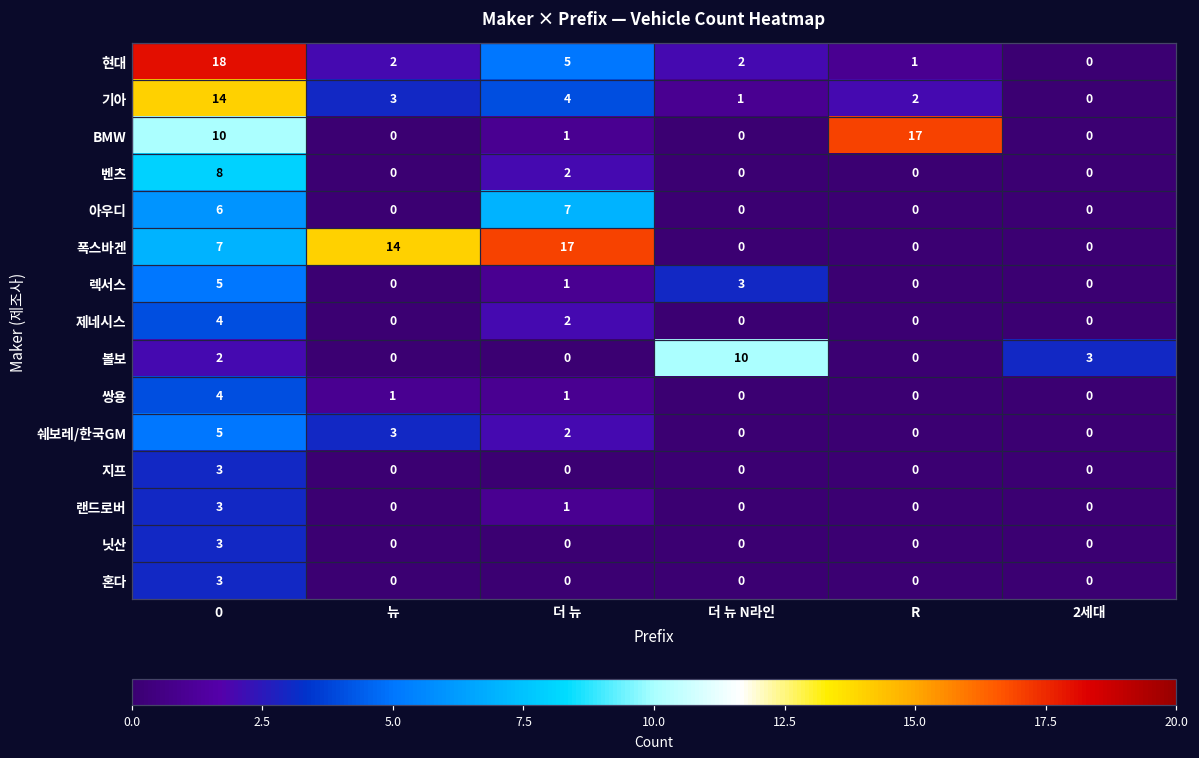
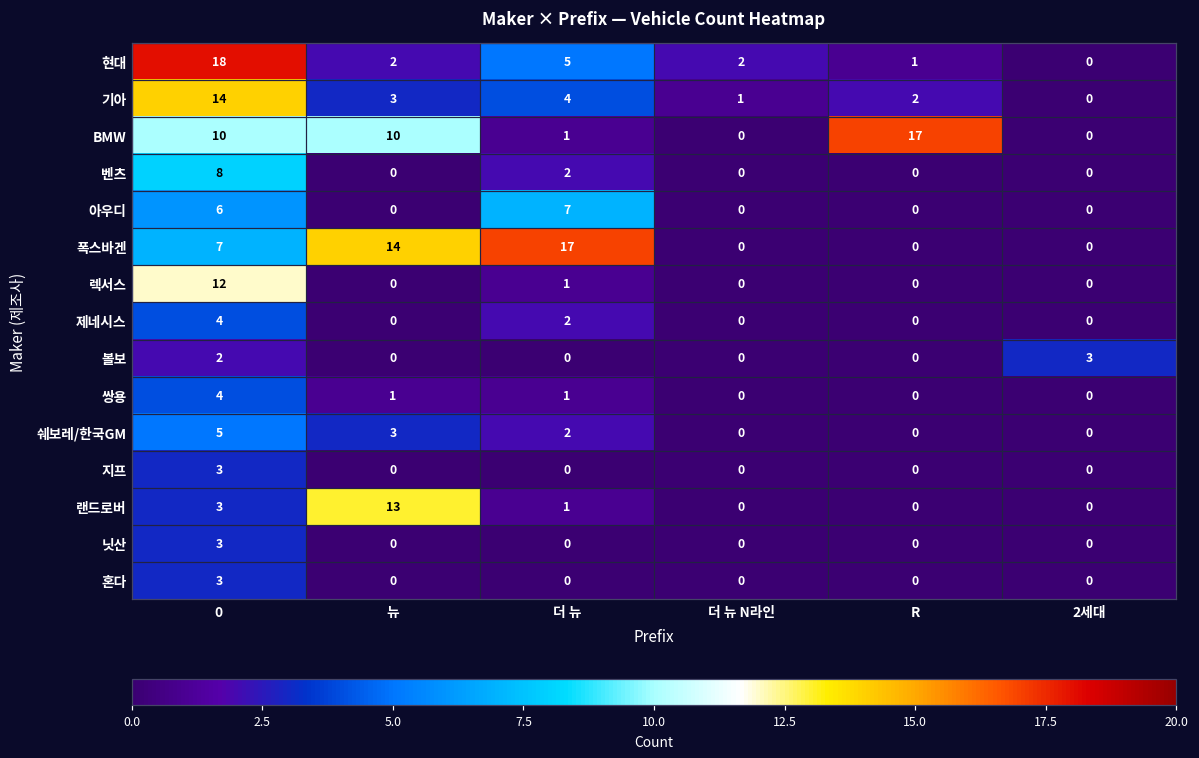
BMW, 뉴: 0 -> 10
렉서스, 0: 5 -> 12
렉서스, 더 뉴 N라인: 3 -> 0
볼보, 더 뉴 N라인: 10 -> 0
랜드로버, 뉴: 0 -> 13
